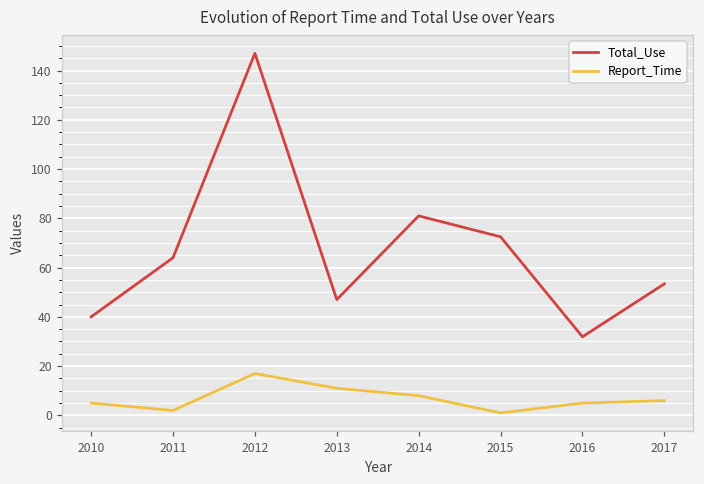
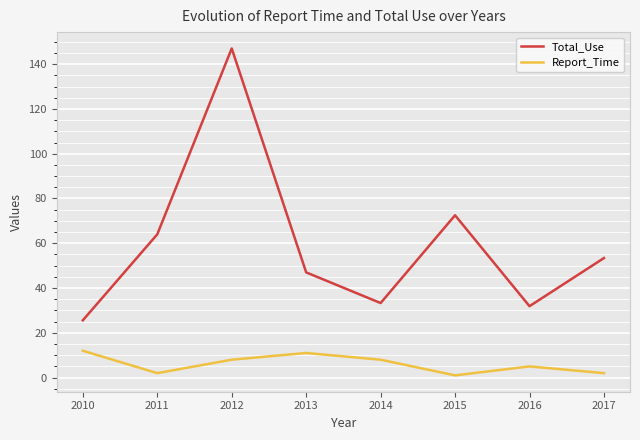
Total_Use, 2010: 40 -> 26
Report_Time, 2010: 5 -> 12
Report_Time, 2012: 17 -> 8
Total_Use, 2014: 81 -> 33
Report_Time, 2017: 6 -> 2
